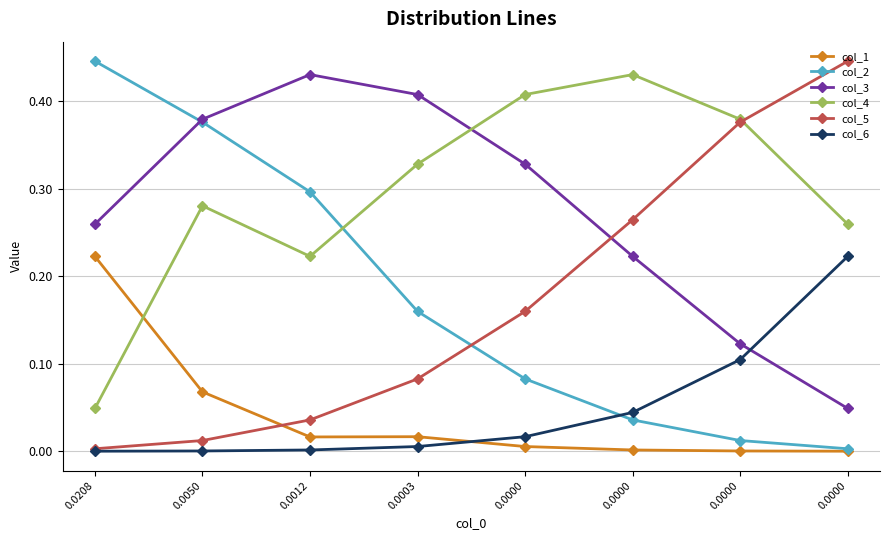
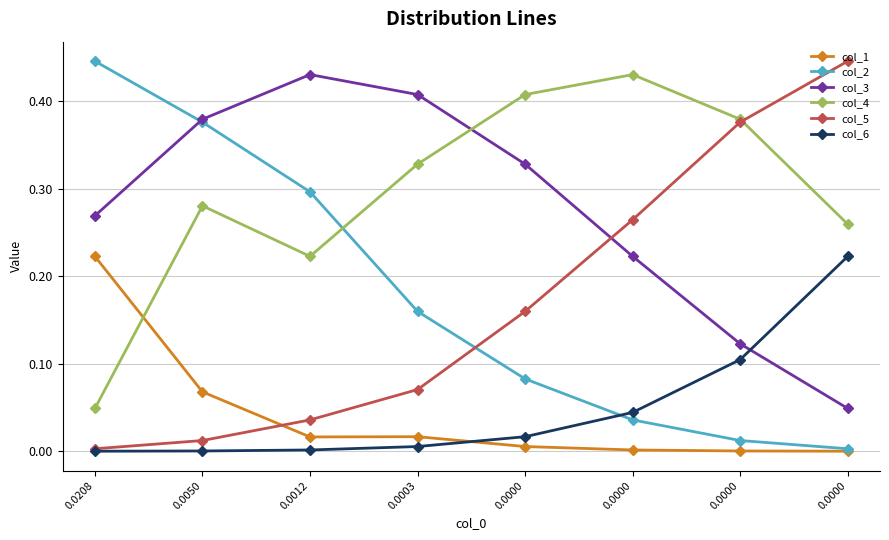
col_3, 0.0208: 0.26 -> 0.27
col_5, 0.0003: 0.08 -> 0.07
